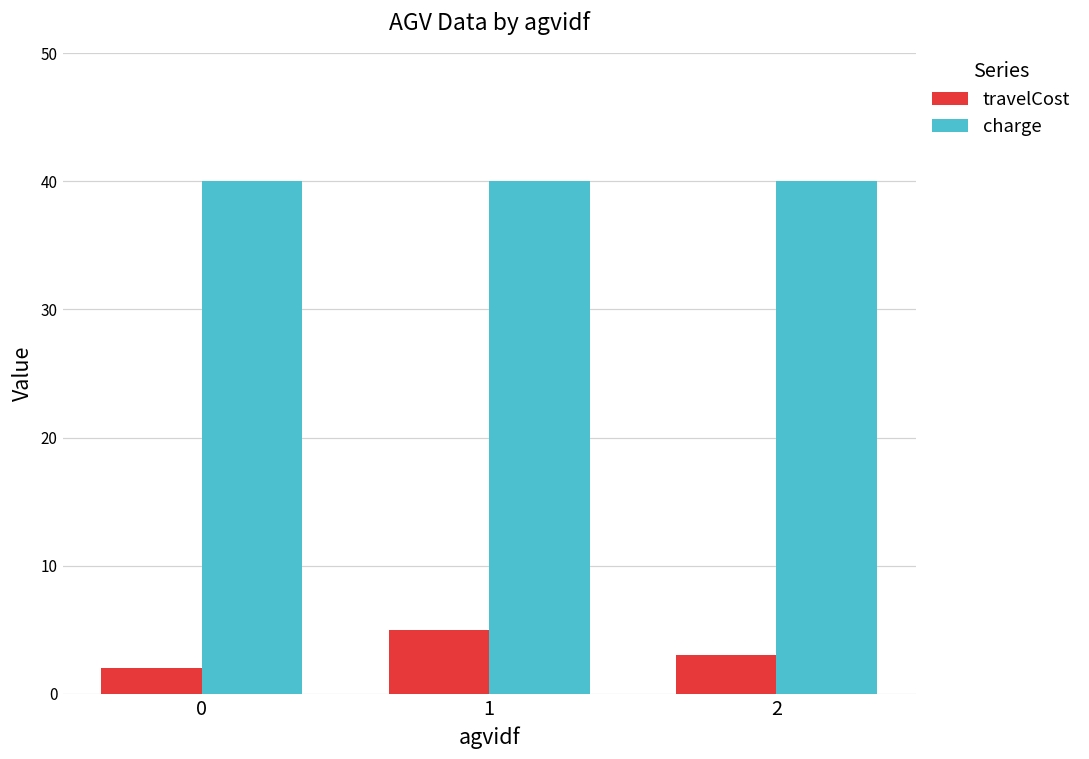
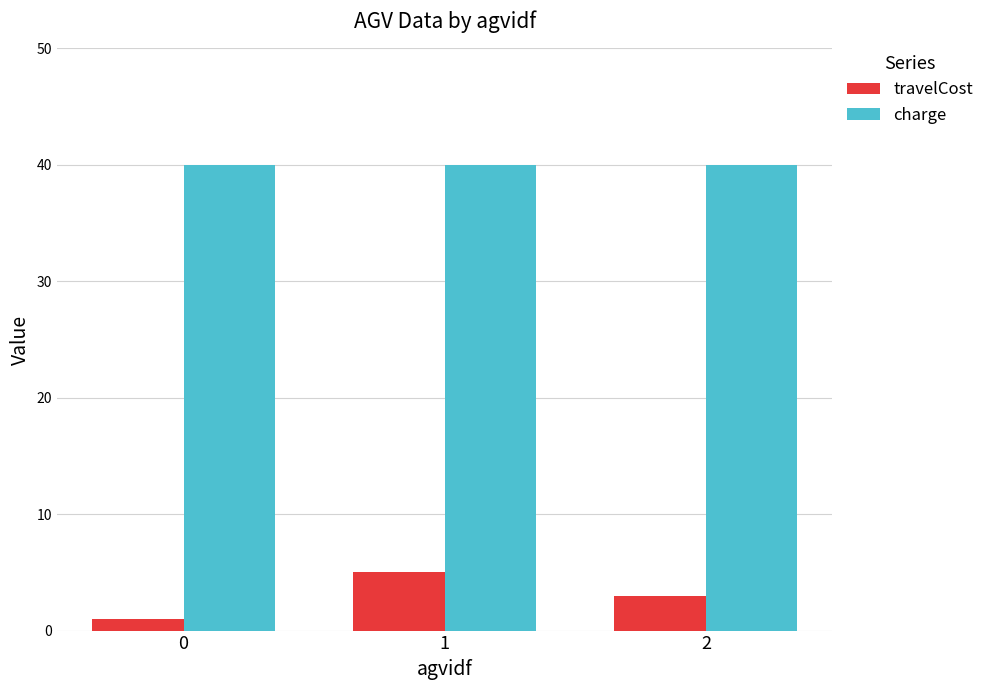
travelCost, 0: 2 -> 1
